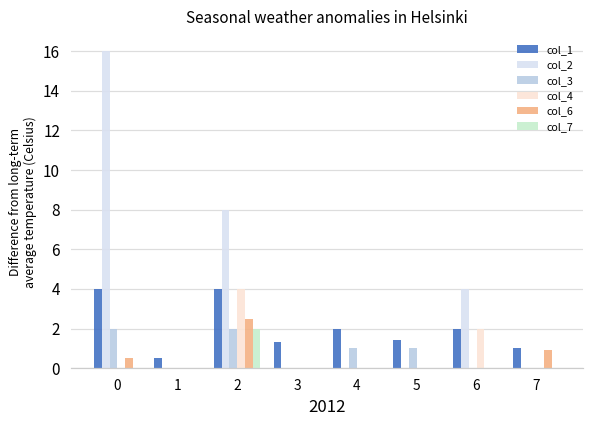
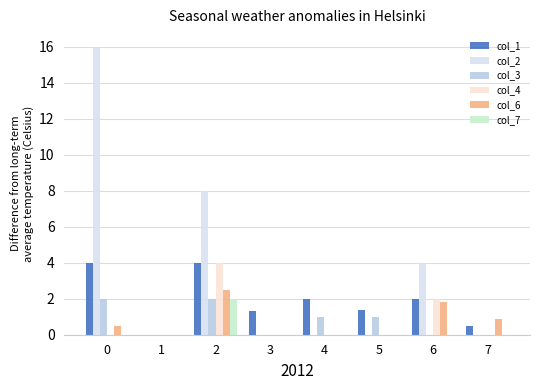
col_1, 1: 0.5 -> 0.0
col_6, 6: 0.0 -> 1.8
col_1, 7: 1.0 -> 0.5
